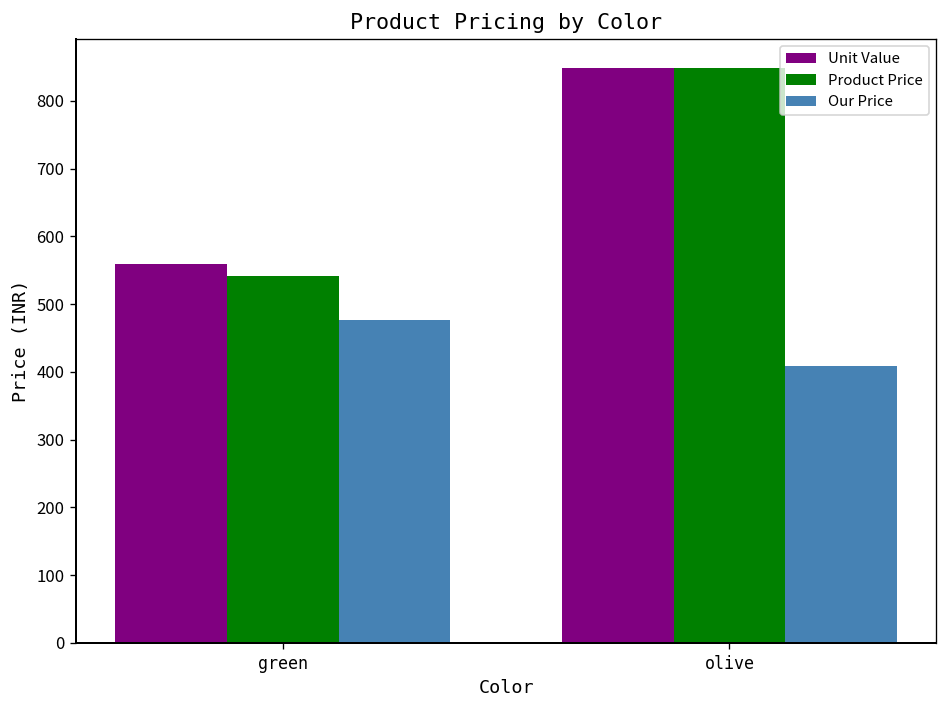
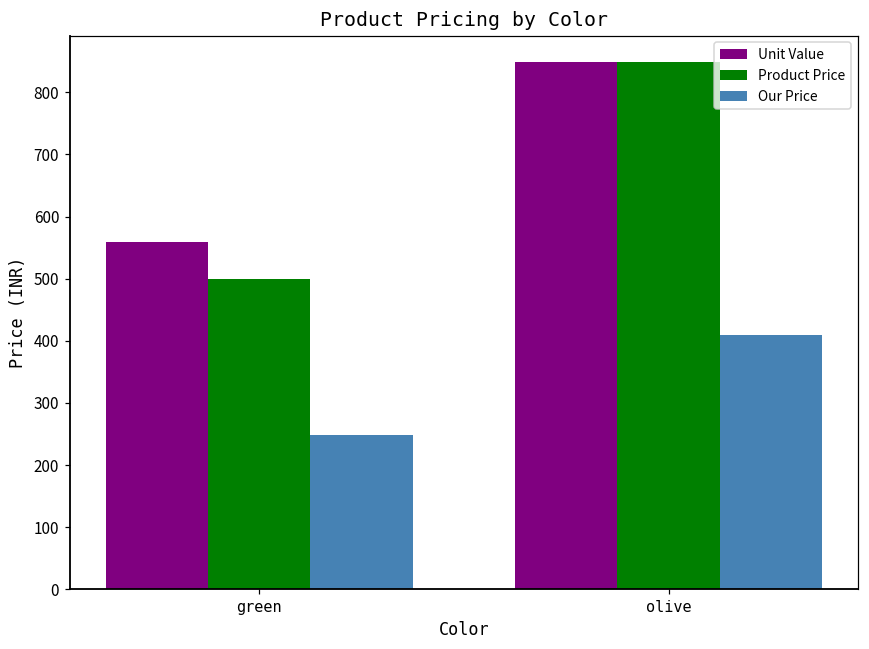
Product Price, green: 540 -> 500
Our Price, green: 480 -> 250
